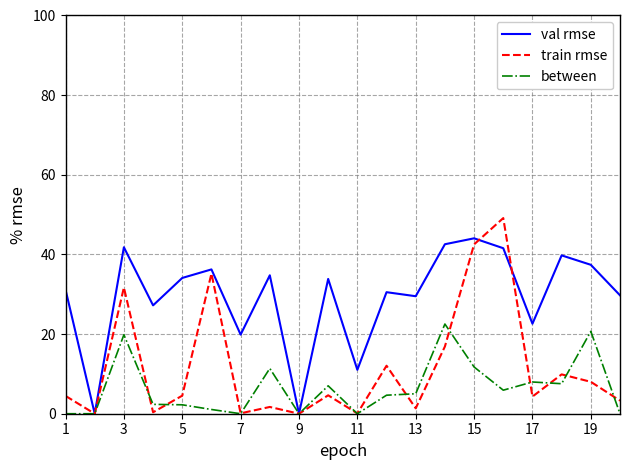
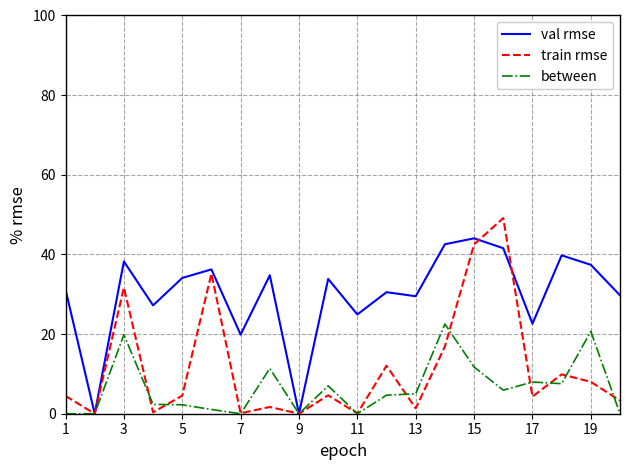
val rmse, 3: 42 -> 38
val rmse, 11: 11 -> 25
